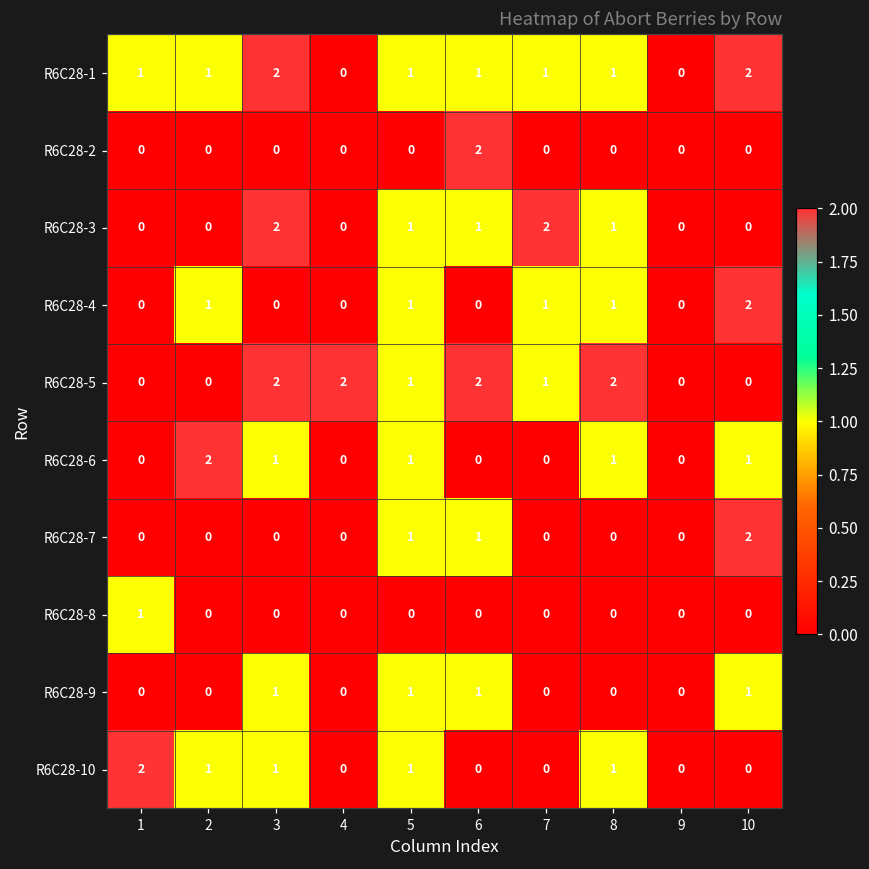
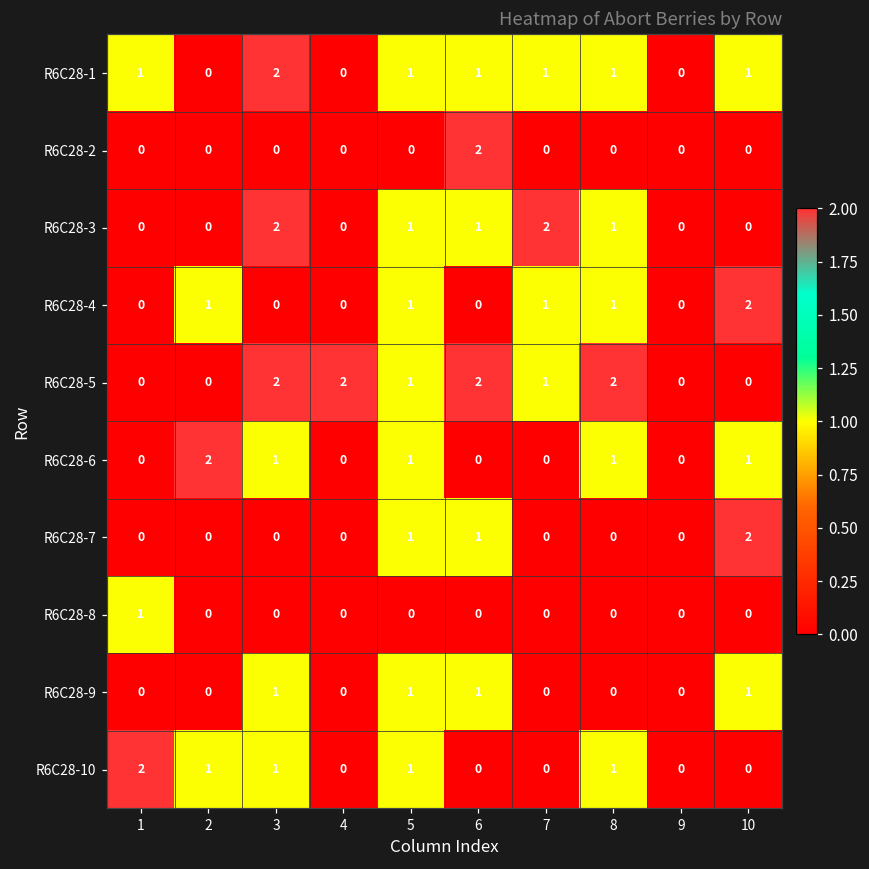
R6C28-1, 2: 1 -> 0
R6C28-1, 10: 2 -> 1
